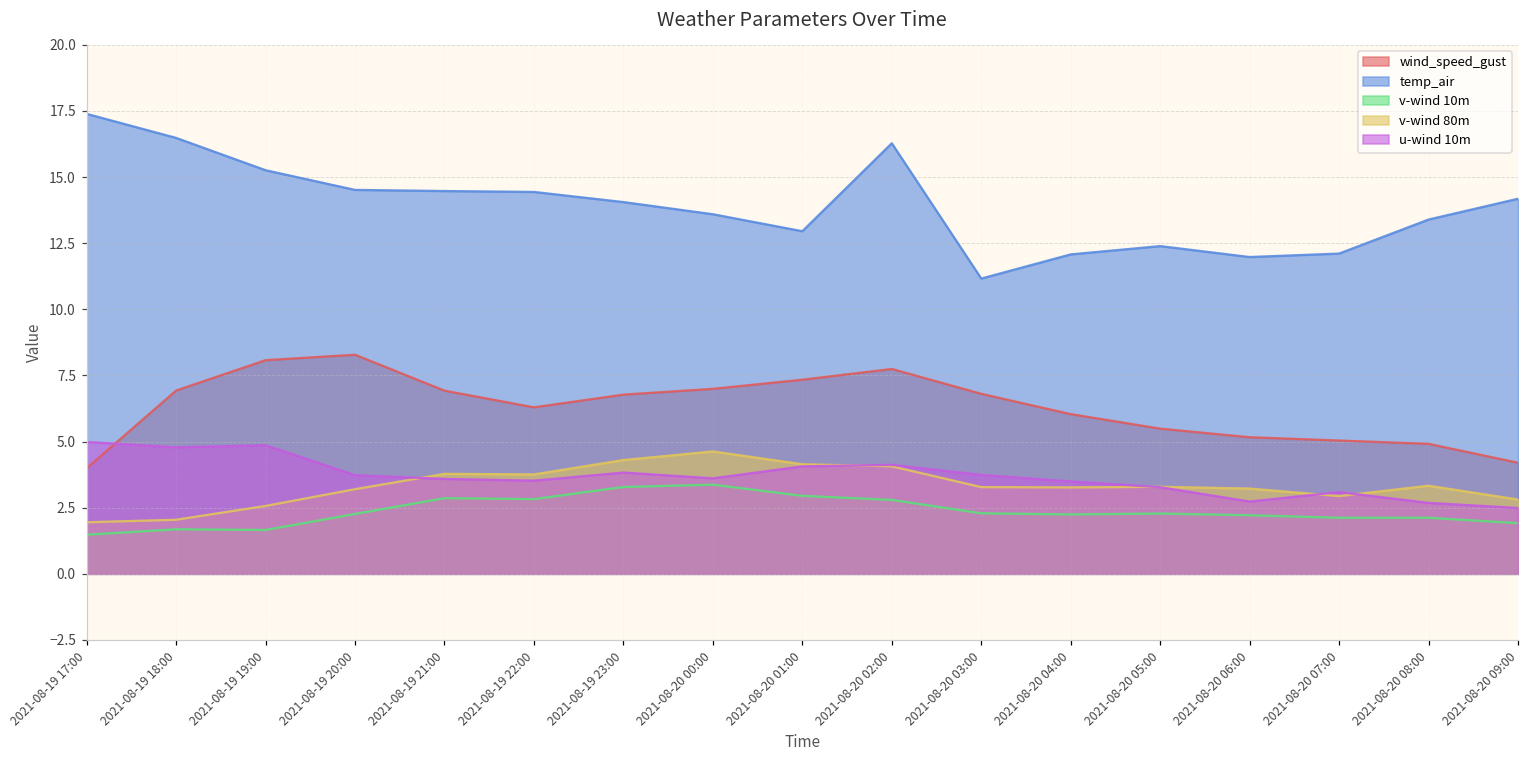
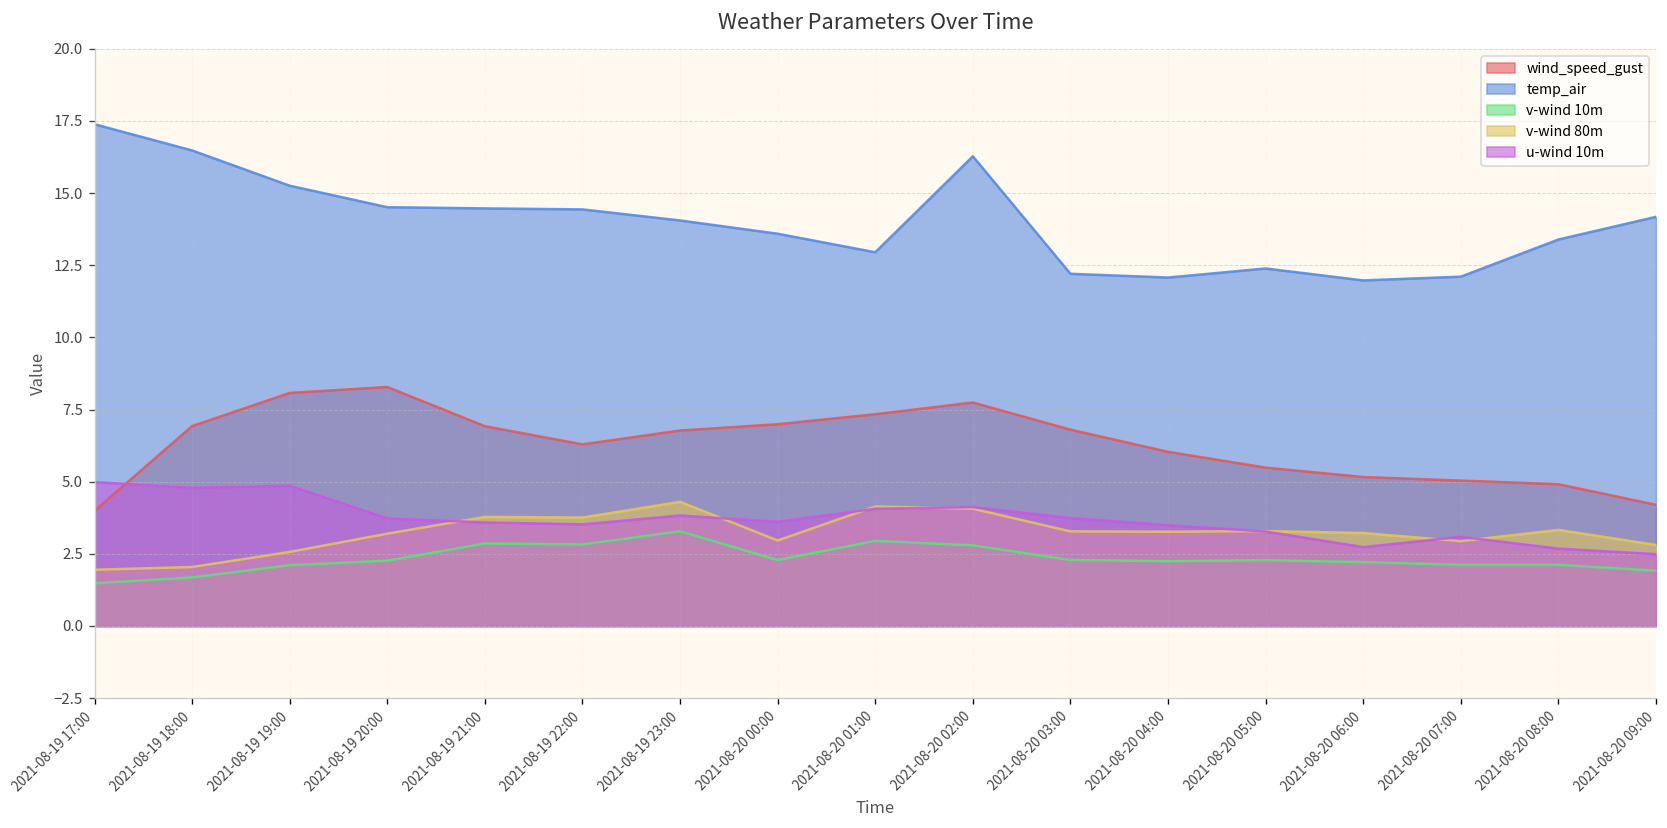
v-wind 10m, 2021-08-19 19:00: 1.7 -> 2.1
v-wind 10m, 2021-08-20 00:00: 3.4 -> 2.3
v-wind 80m, 2021-08-20 00:00: 4.6 -> 3.0
temp_air, 2021-08-20 03:00: 11.2 -> 12.2
